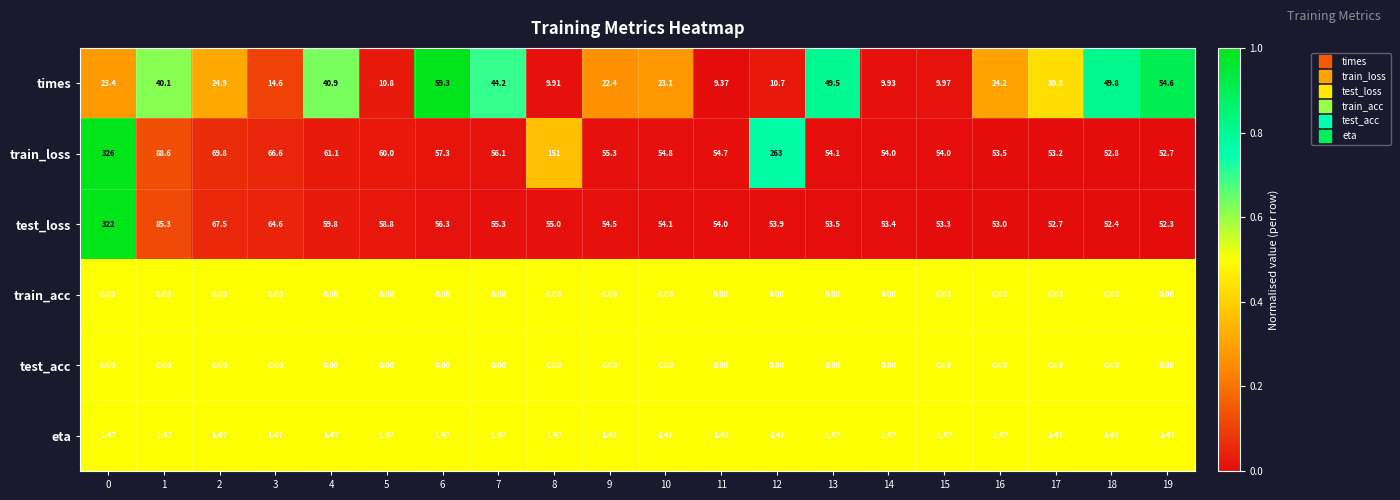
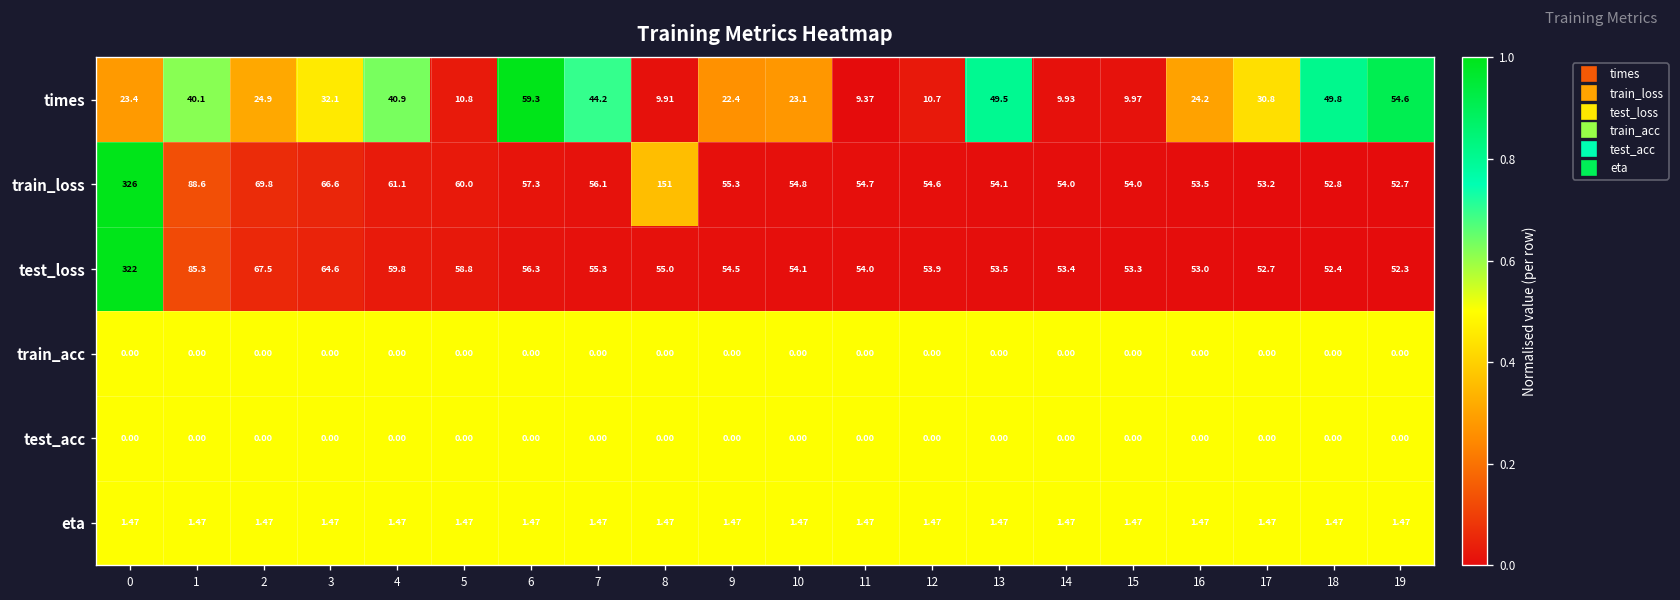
times, 3: 14.6 -> 32.1
train_loss, 12: 263 -> 54.6
